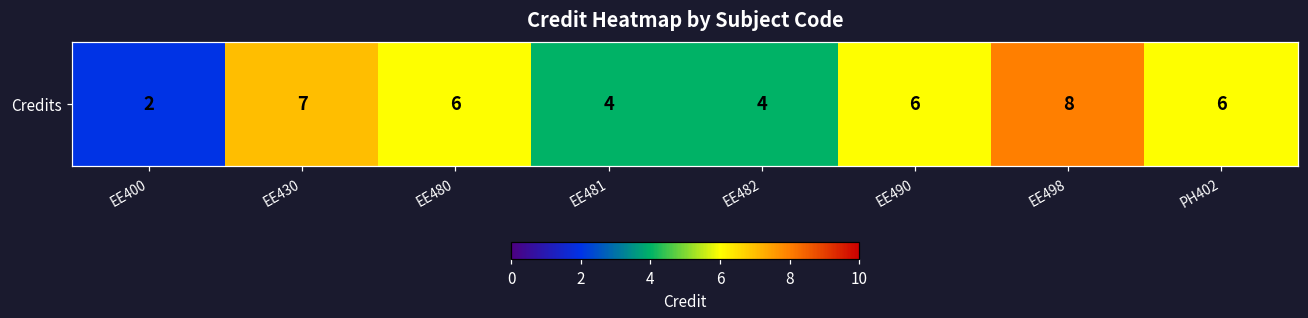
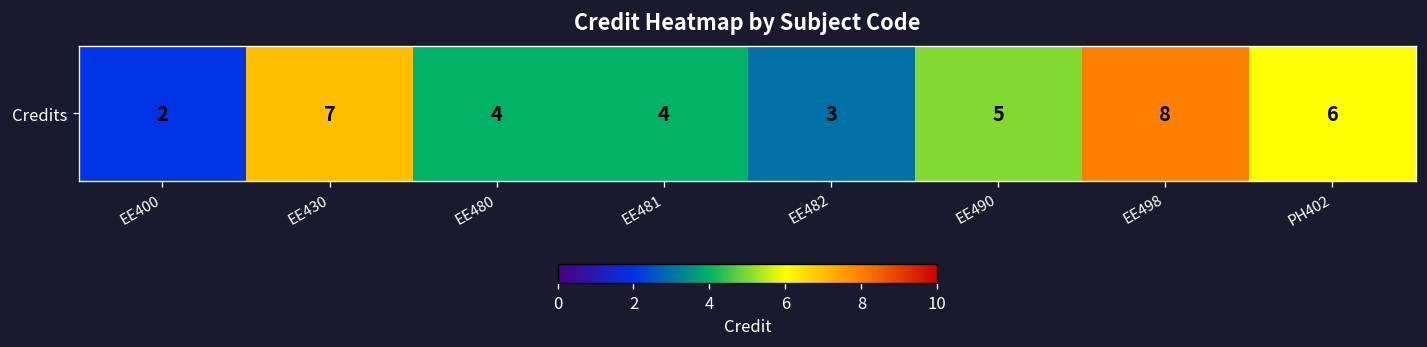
Credits, EE480: 6 -> 4
Credits, EE482: 4 -> 3
Credits, EE490: 6 -> 5
